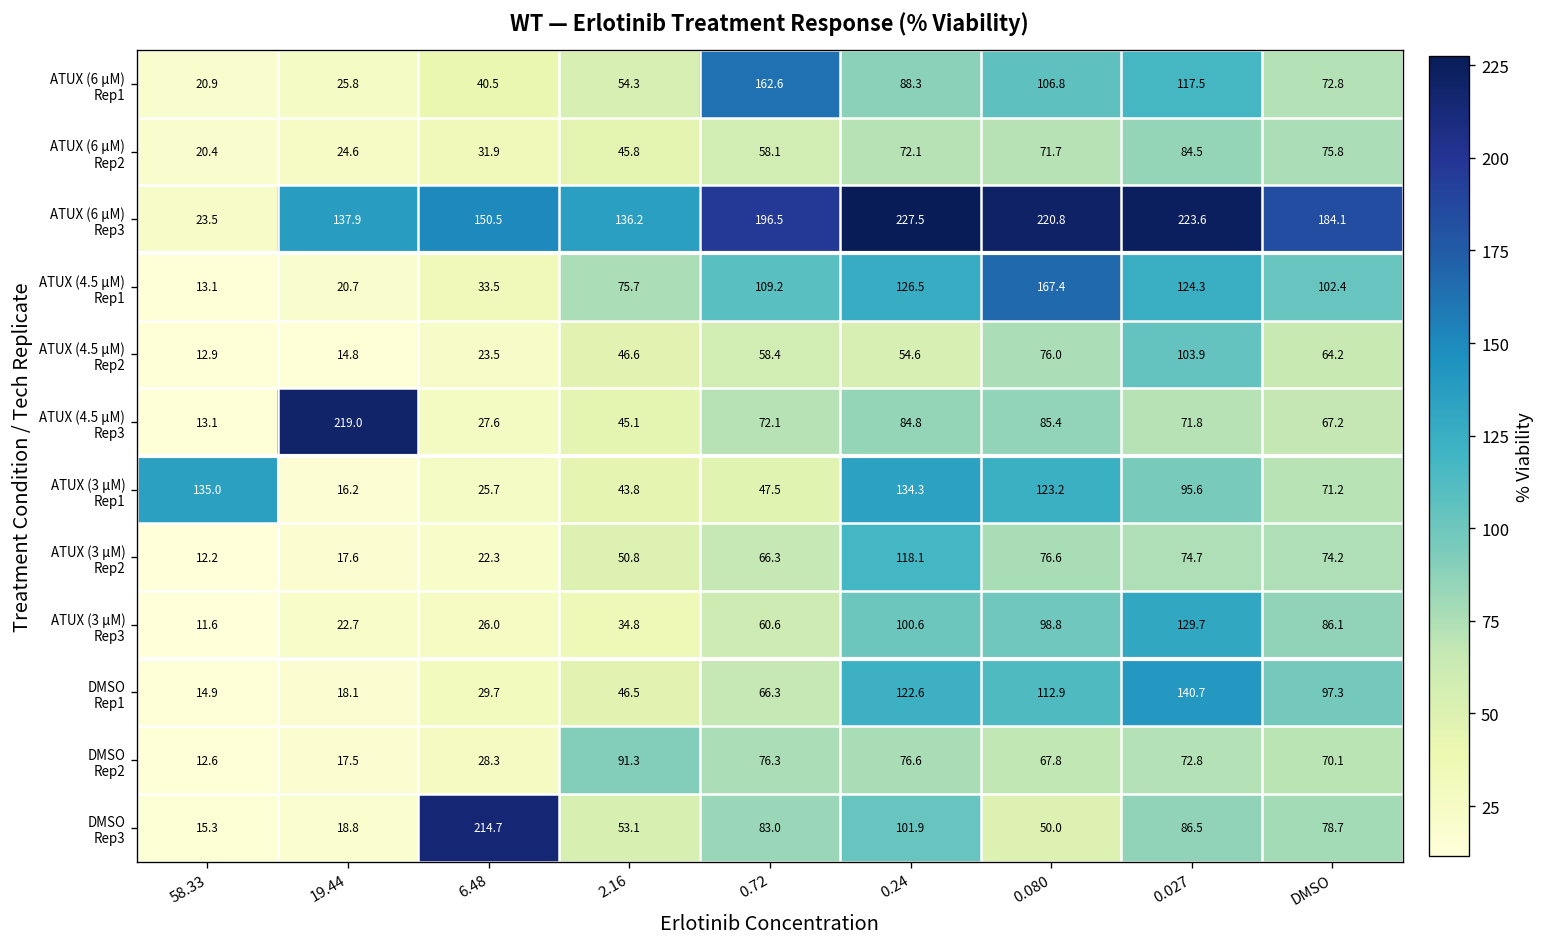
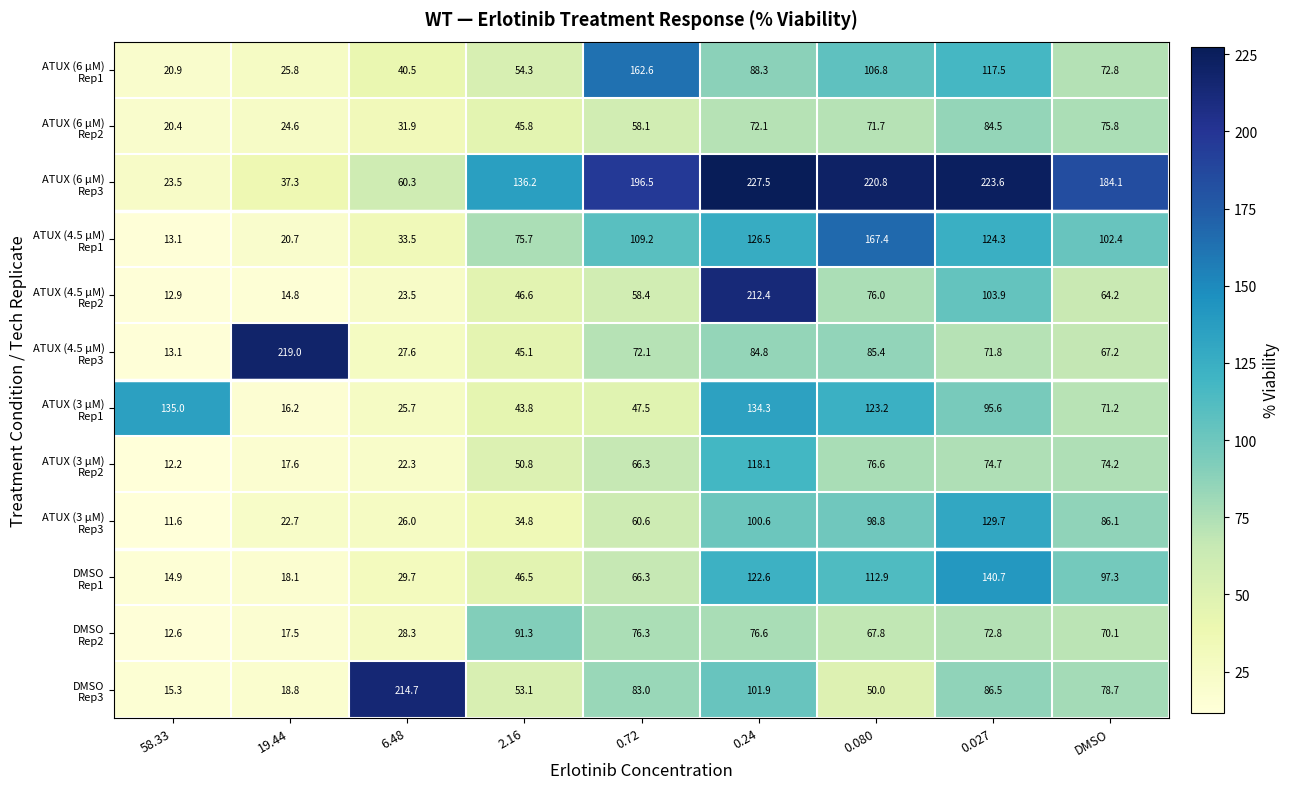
ATUX (6 µM) Rep3, 19.44: 137.9 -> 37.3
ATUX (6 µM) Rep3, 6.48: 150.5 -> 60.3
ATUX (4.5 µM) Rep2, 0.24: 54.6 -> 212.4
